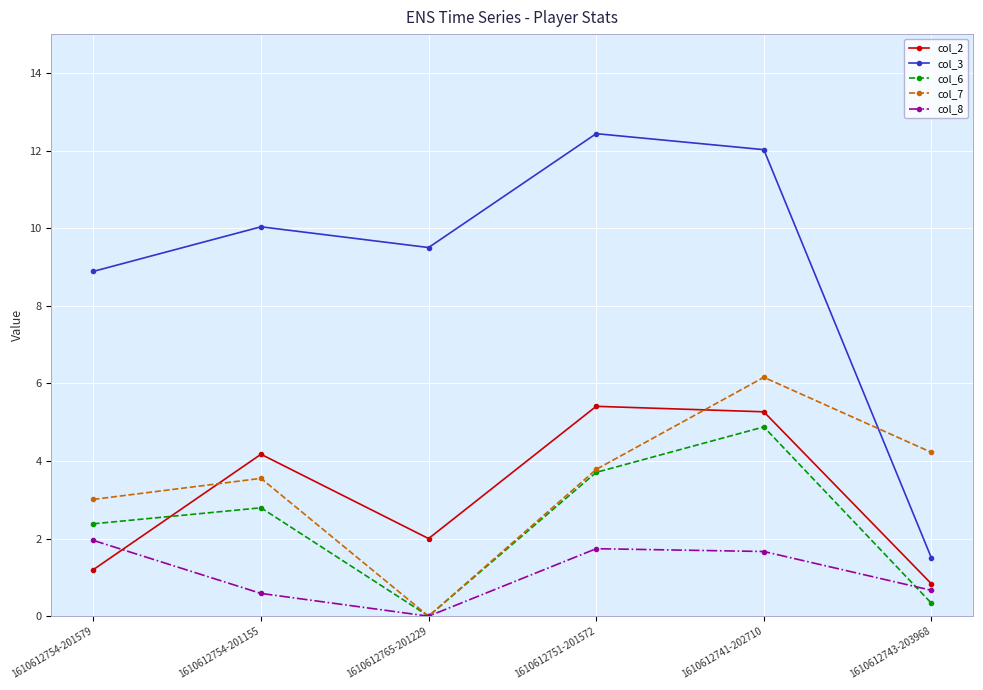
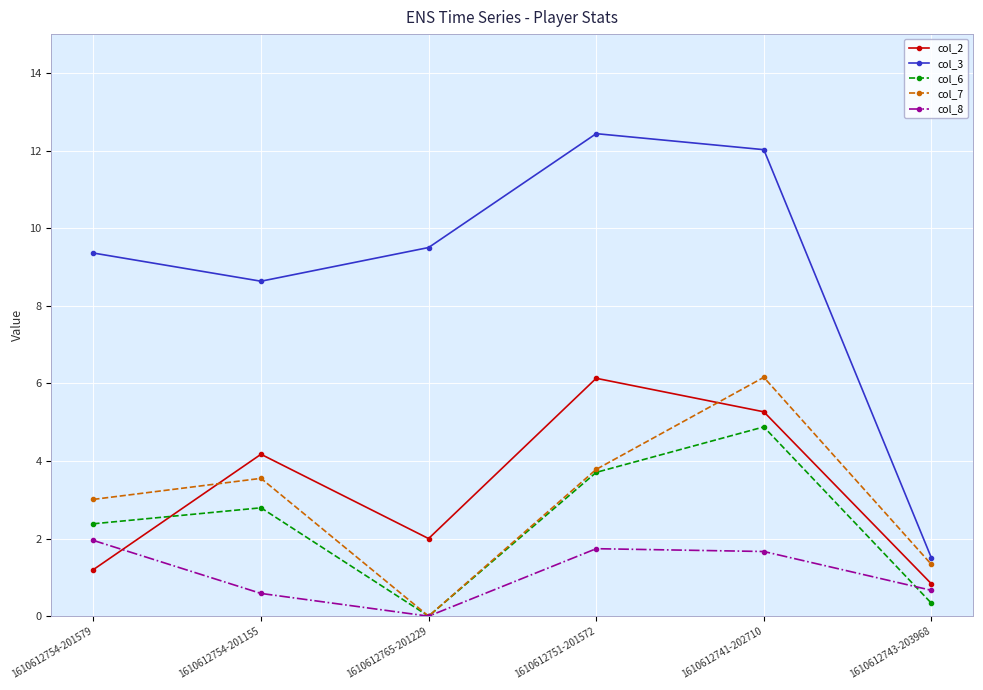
col_3, 1610612754-201579: 8.9 -> 9.4
col_3, 1610612754-201155: 10.0 -> 8.6
col_2, 1610612751-201572: 5.4 -> 6.1
col_7, 1610612743-203968: 4.2 -> 1.3
